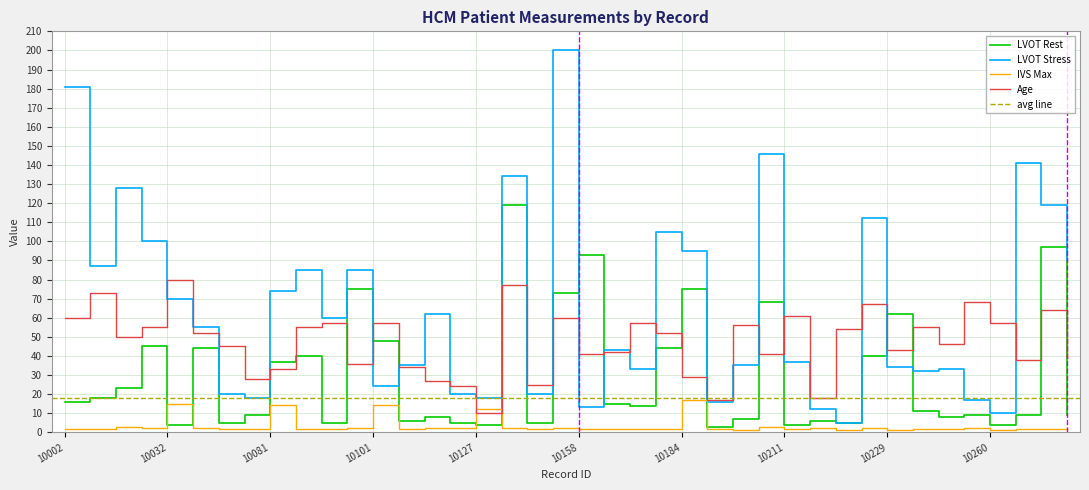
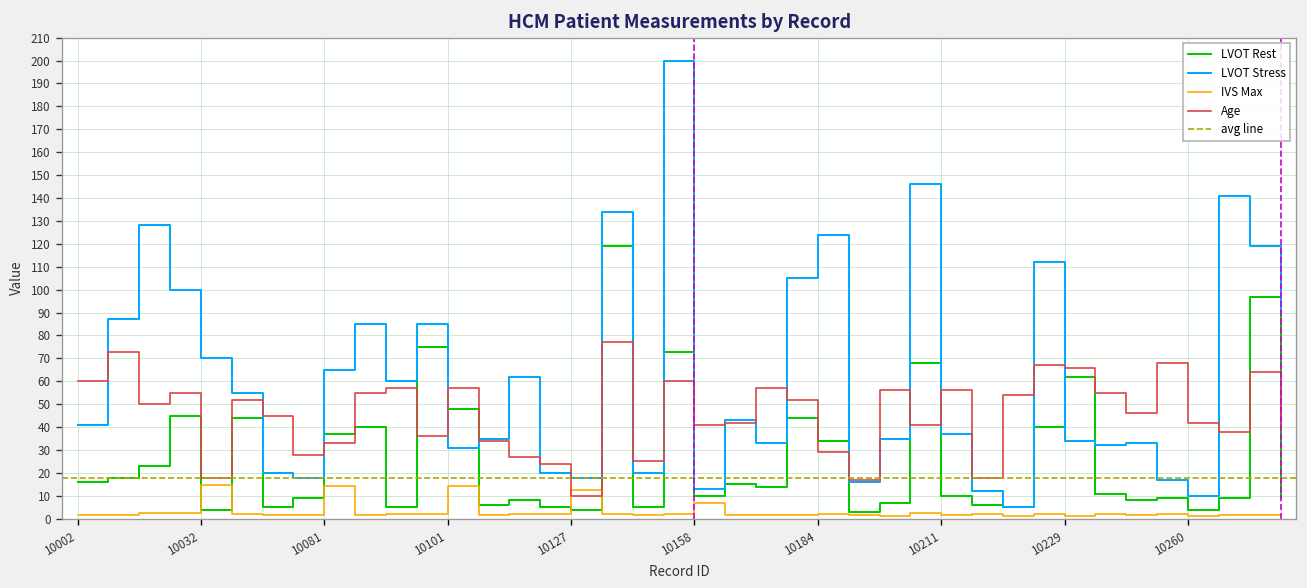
LVOT Stress, 10002: 181 -> 41
Age, 10032: 80 -> 18
LVOT Stress, 10081: 74 -> 65
LVOT Stress, 10101: 24 -> 31
LVOT Rest, 10158: 93 -> 10
IVS Max, 10158: 2 -> 7
LVOT Rest, 10184: 75 -> 34
LVOT Stress, 10184: 95 -> 124
IVS Max, 10184: 17 -> 2
LVOT Rest, 10211: 4 -> 10
Age, 10211: 61 -> 56
Age, 10229: 43 -> 66
Age, 10260: 57 -> 42
